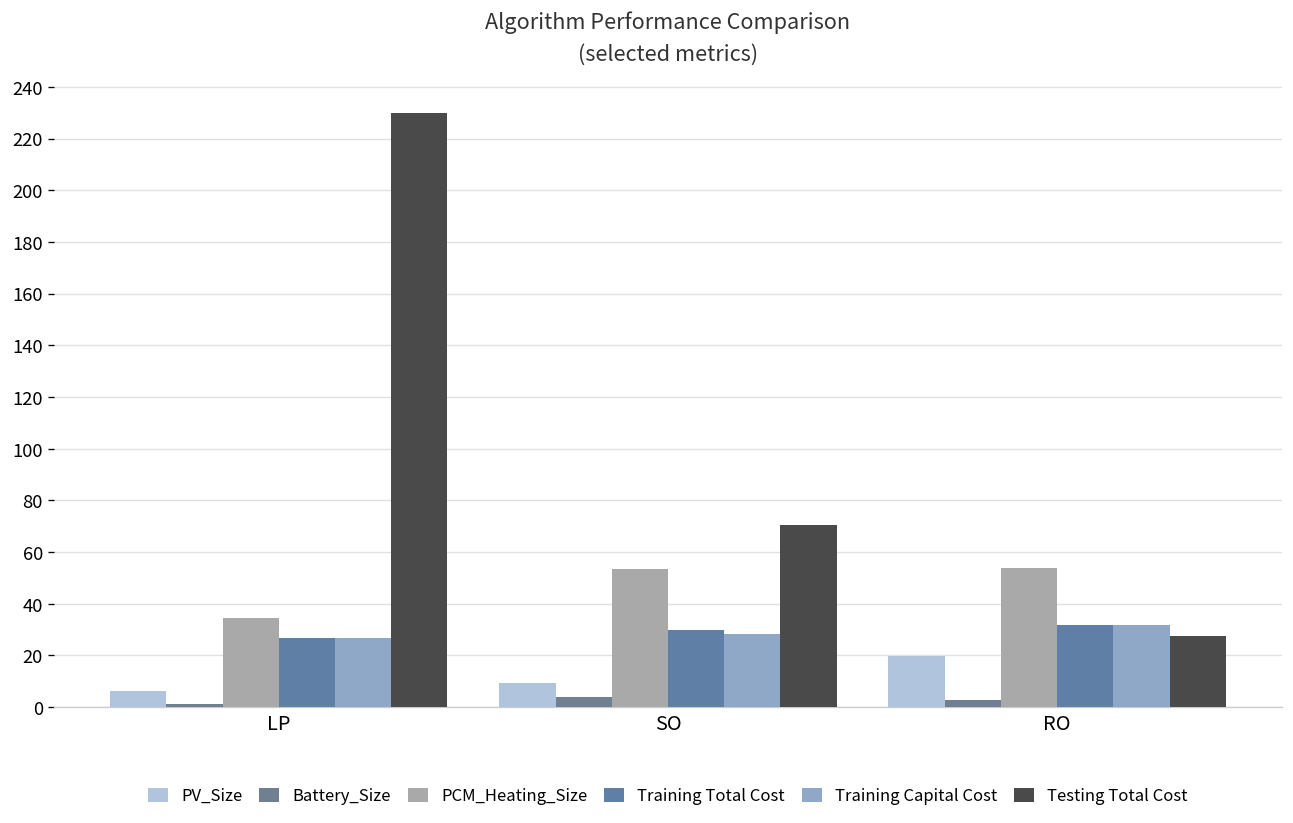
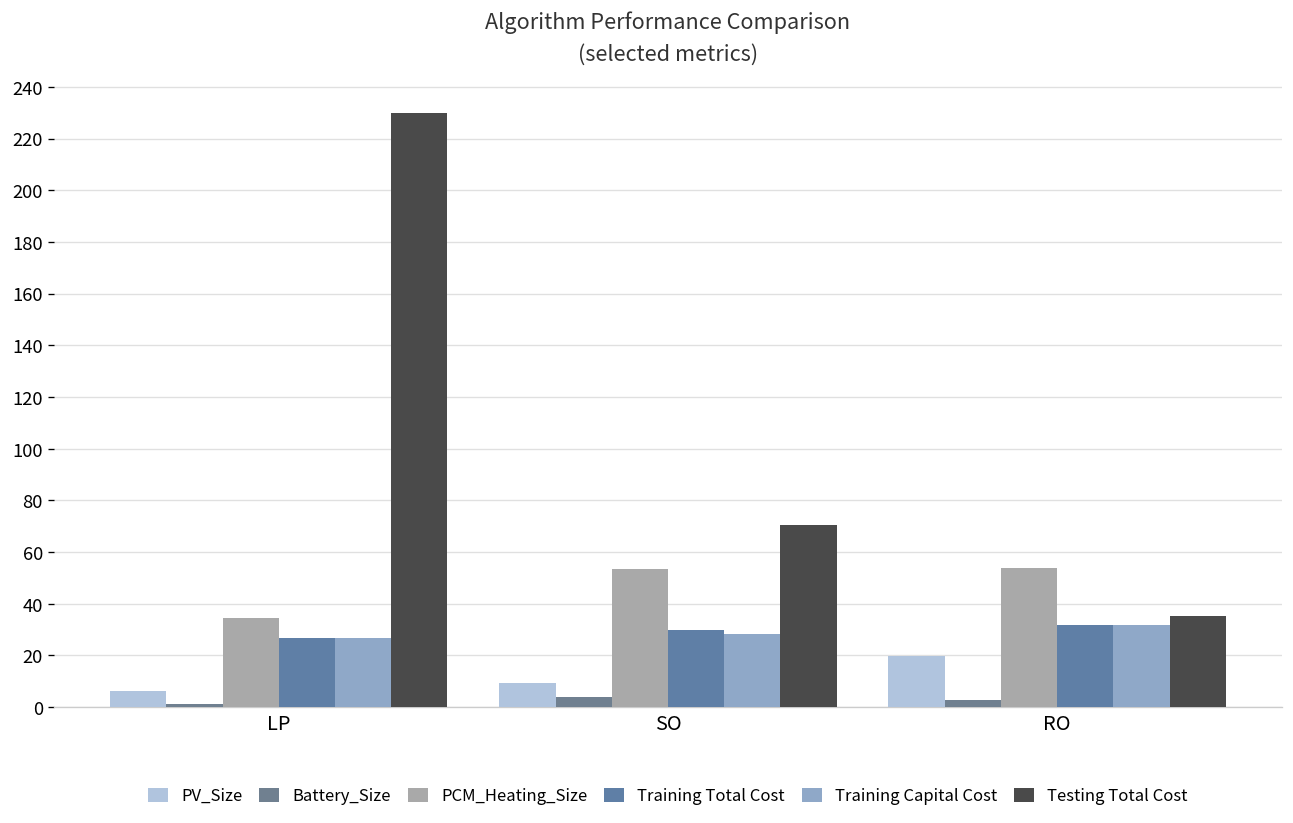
Testing Total Cost, RO: 28 -> 35
